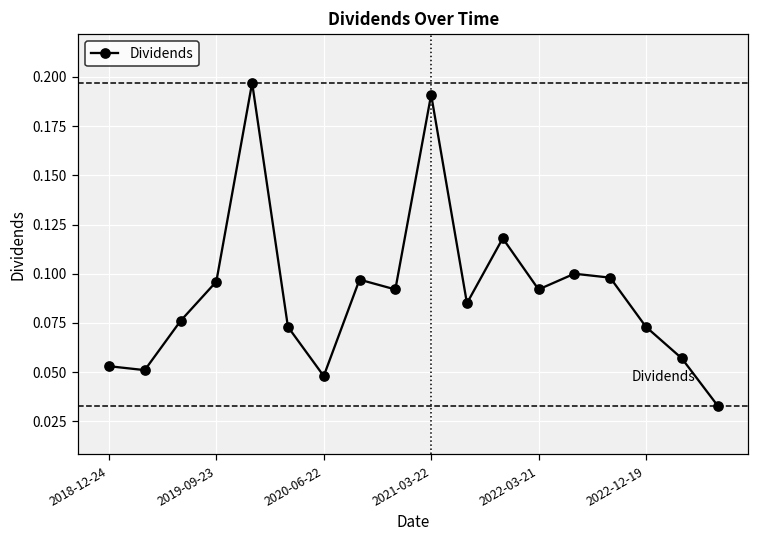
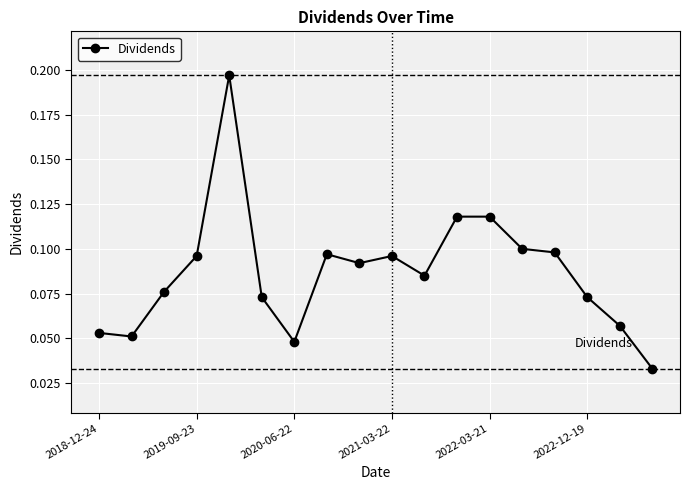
2021-03-22: 0.191 -> 0.096
2022-03-21: 0.092 -> 0.118
